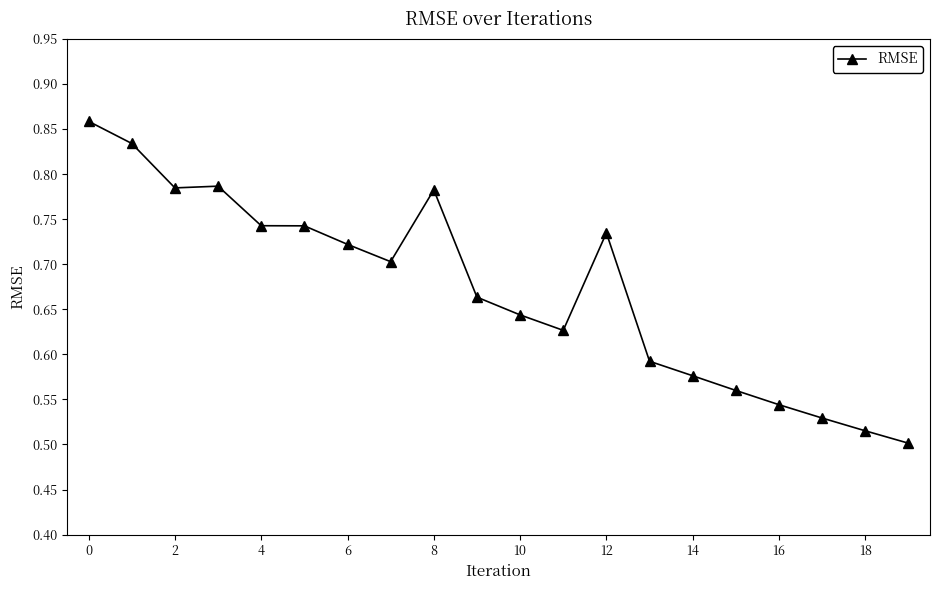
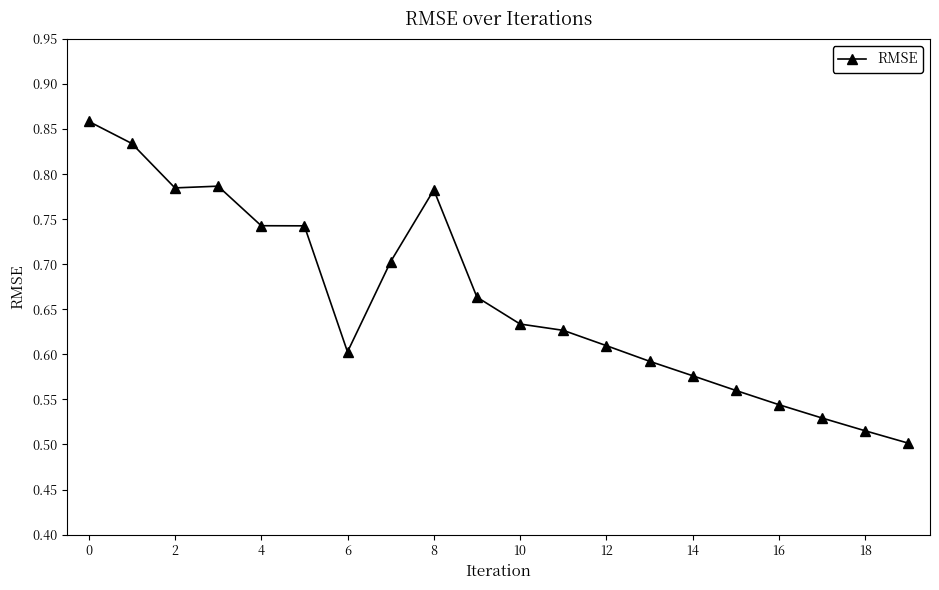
6: 0.72 -> 0.60
10: 0.64 -> 0.63
12: 0.73 -> 0.61
